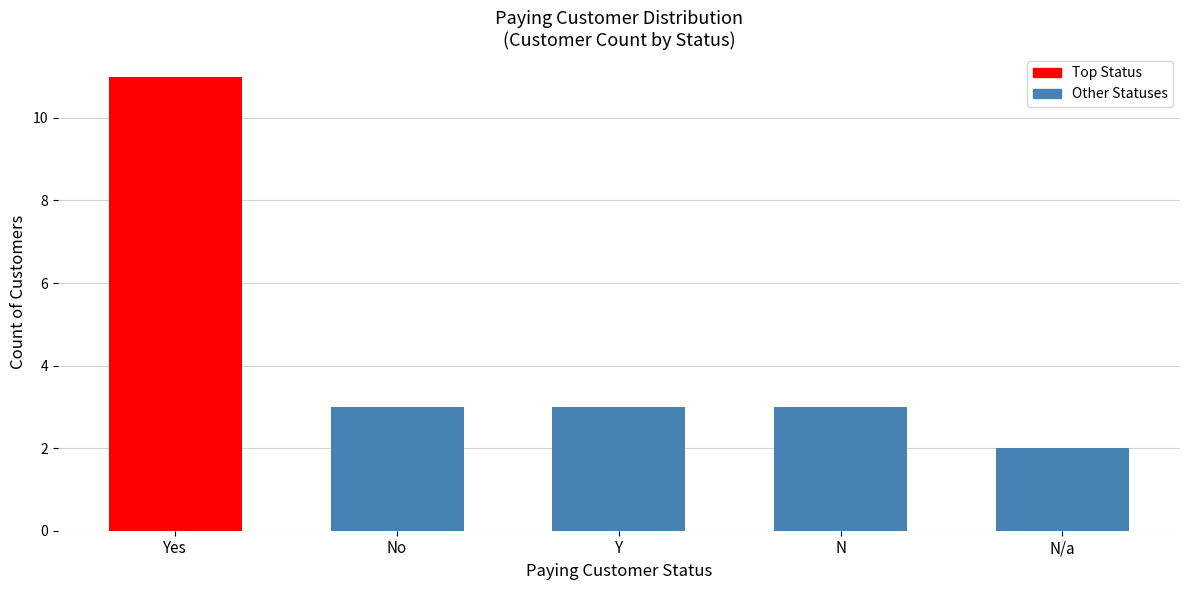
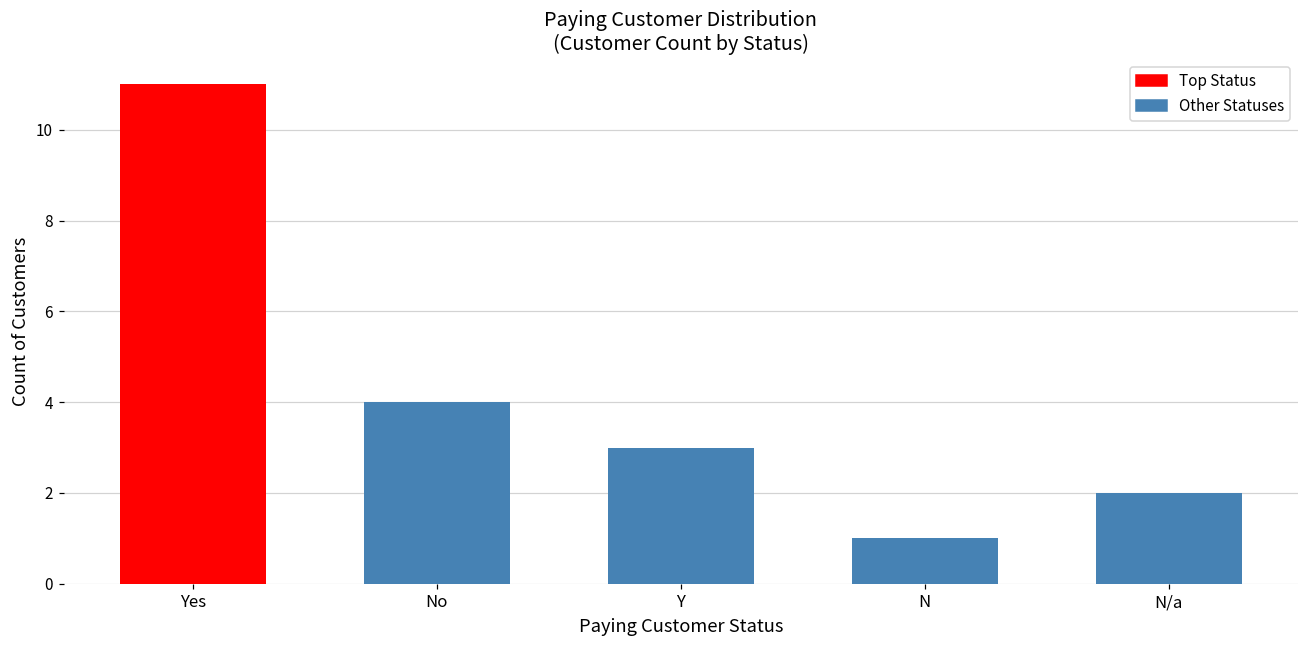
Other Statuses, No: 3 -> 4
Other Statuses, N: 3 -> 1
